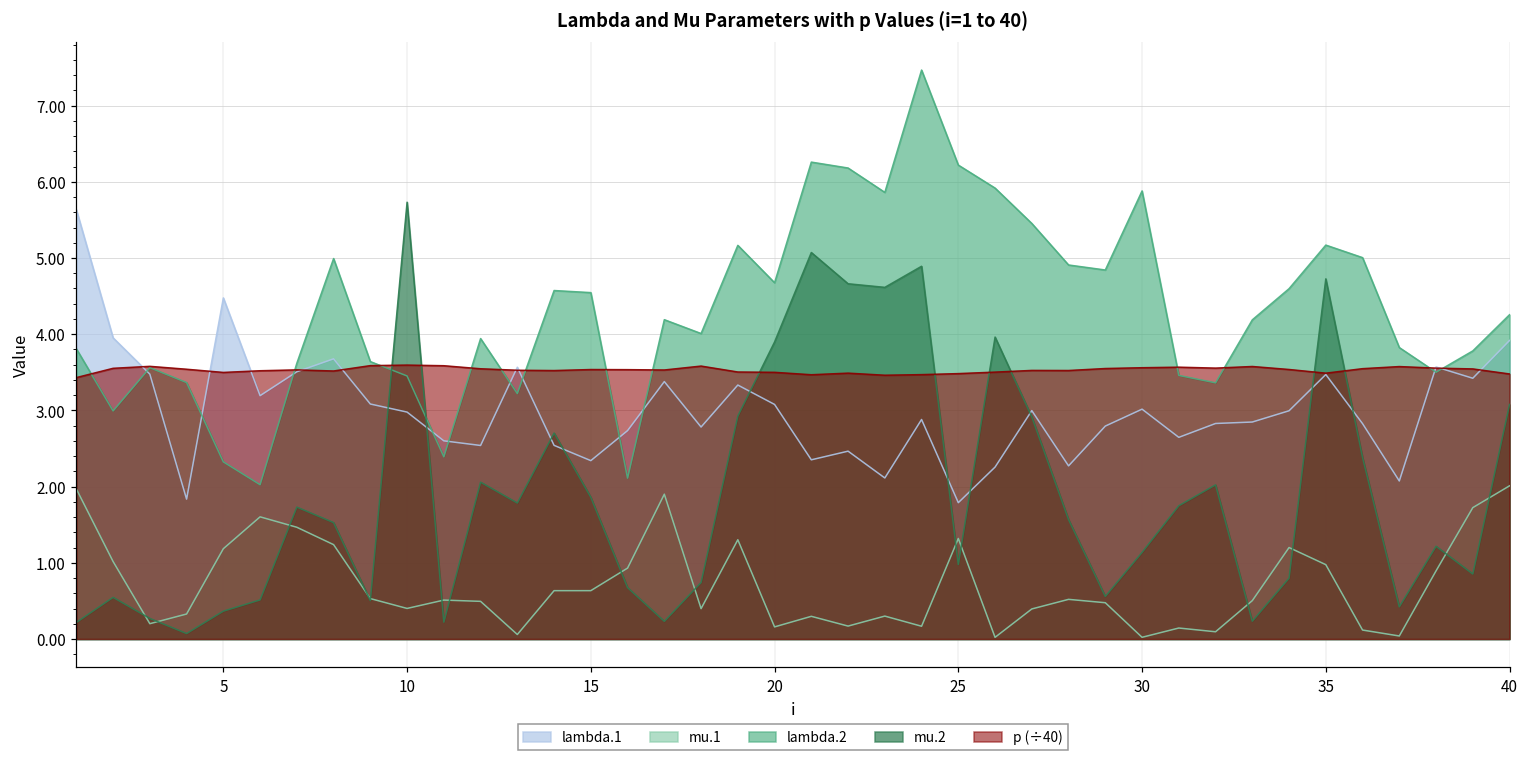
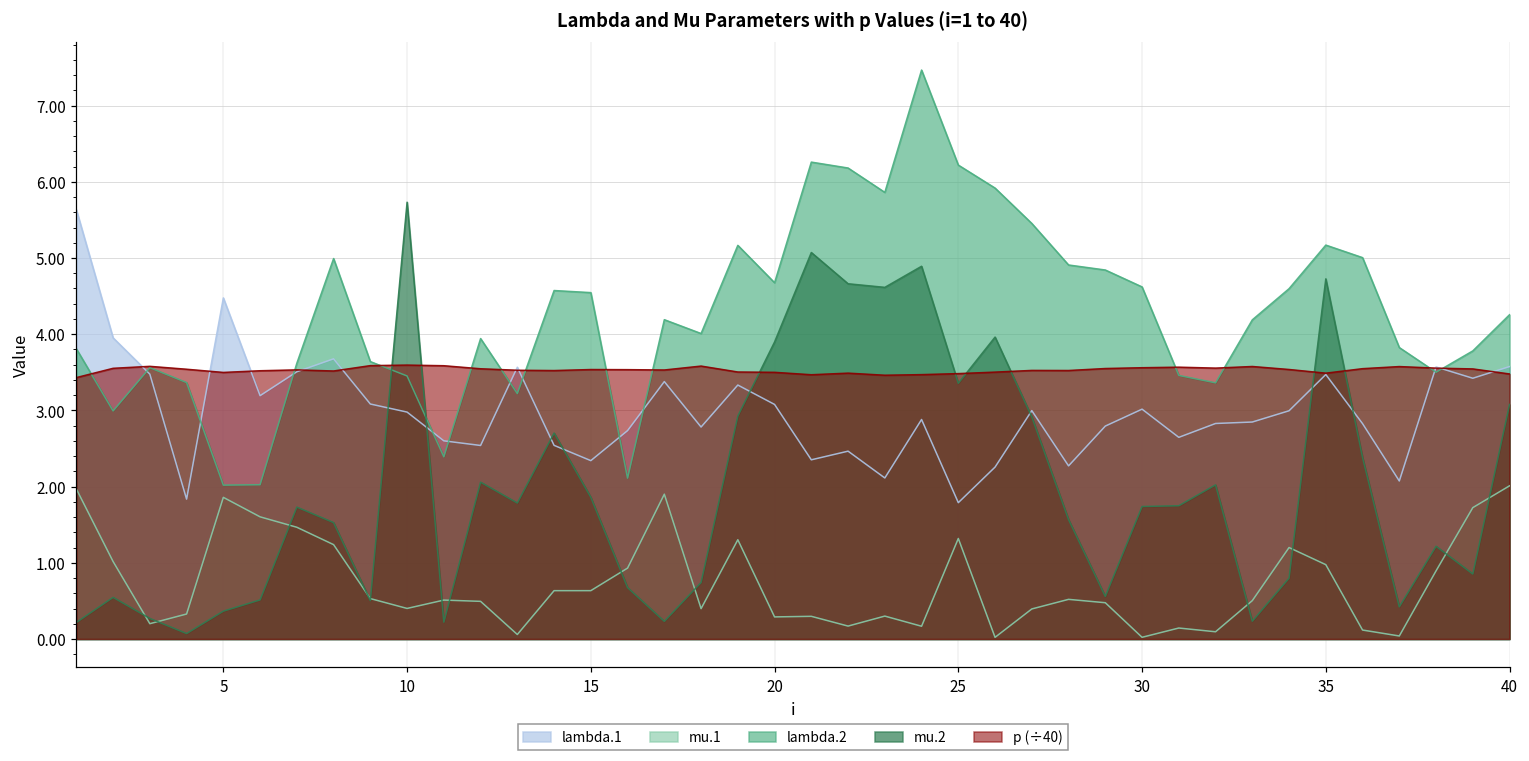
mu.1, 5: 1.2 -> 1.9
lambda.2, 5: 2.3 -> 2.0
mu.1, 20: 0.2 -> 0.3
mu.2, 25: 1.0 -> 3.4
lambda.2, 30: 5.9 -> 4.6
mu.2, 30: 1.1 -> 1.7
lambda.1, 40: 3.9 -> 3.6
